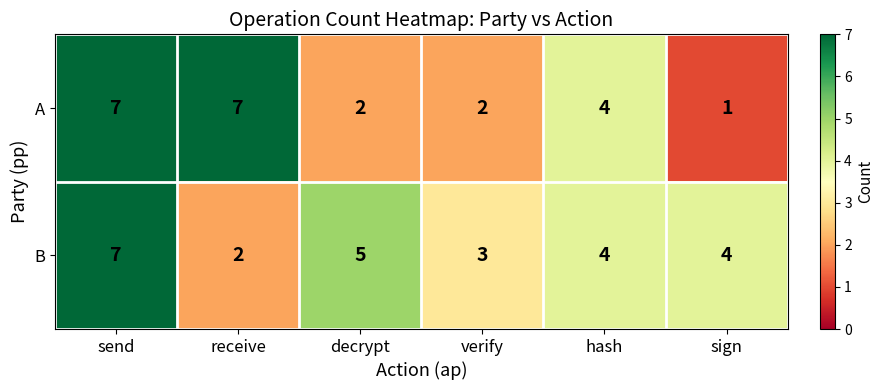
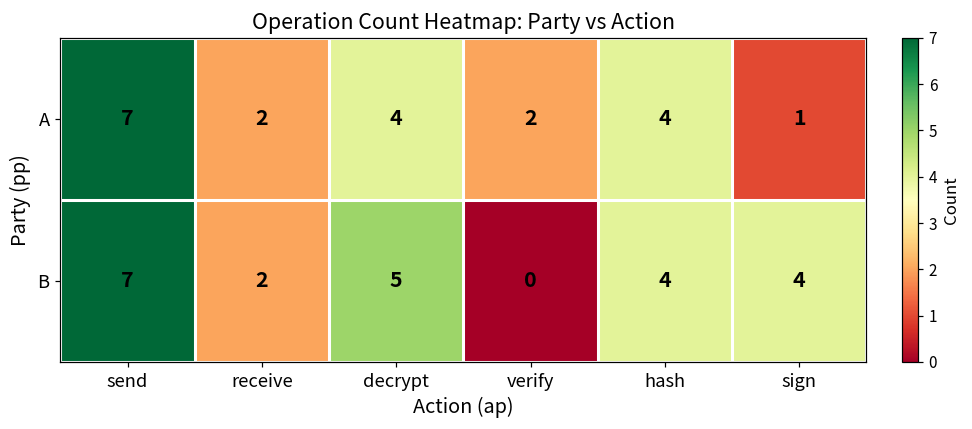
A, receive: 7 -> 2
A, decrypt: 2 -> 4
B, verify: 3 -> 0
